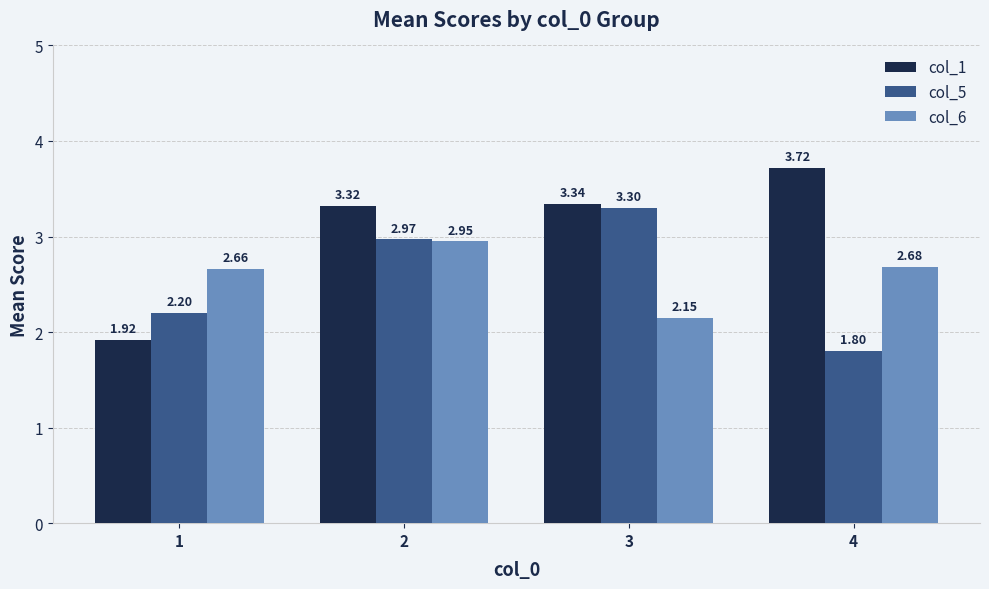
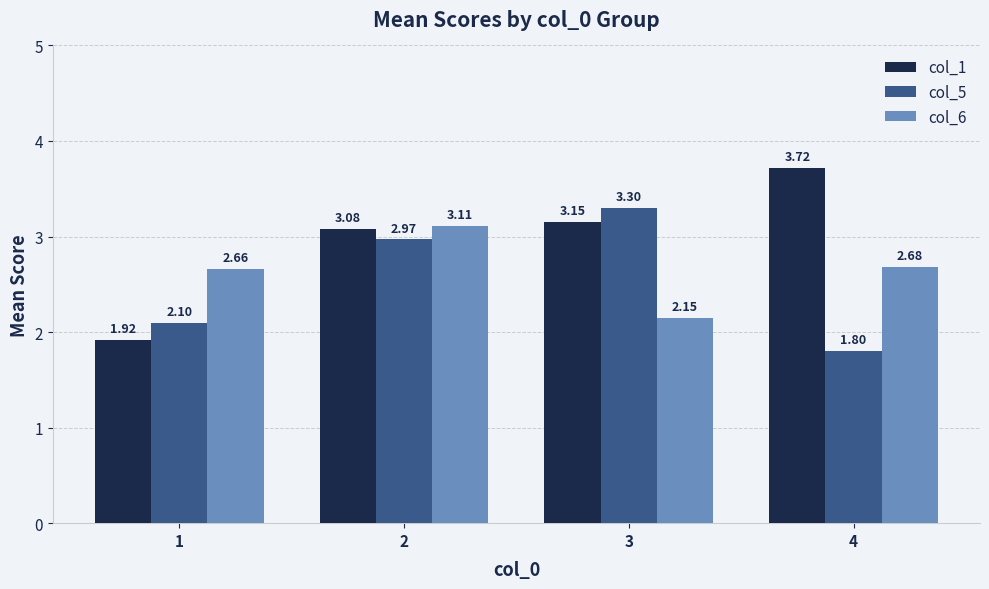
col_5, 1: 2.20 -> 2.10
col_1, 2: 3.32 -> 3.08
col_6, 2: 2.95 -> 3.11
col_1, 3: 3.34 -> 3.15
